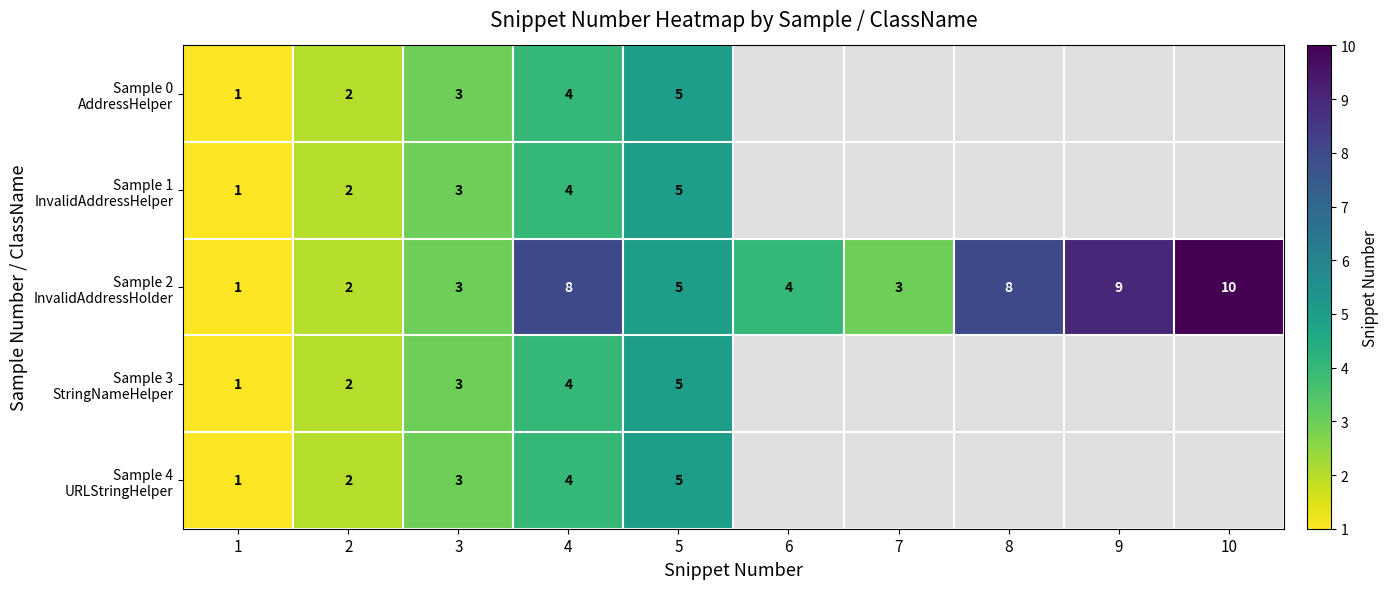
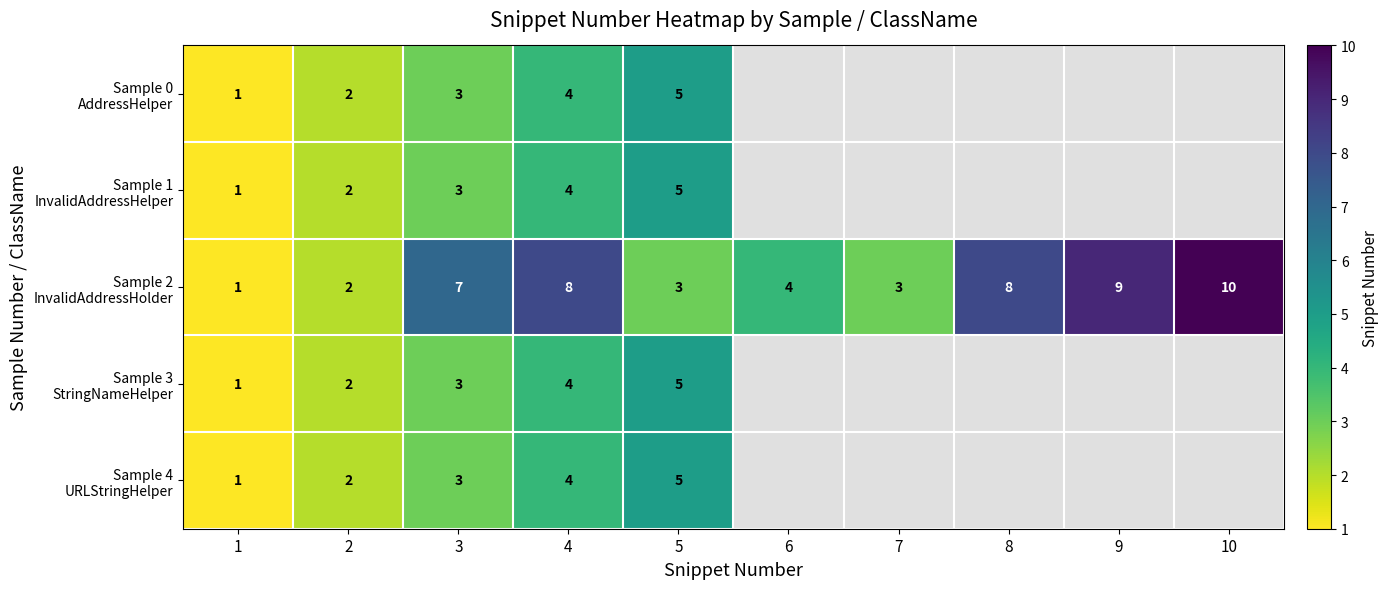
Sample 2 InvalidAddressHolder, 3: 3 -> 7
Sample 2 InvalidAddressHolder, 5: 5 -> 3
